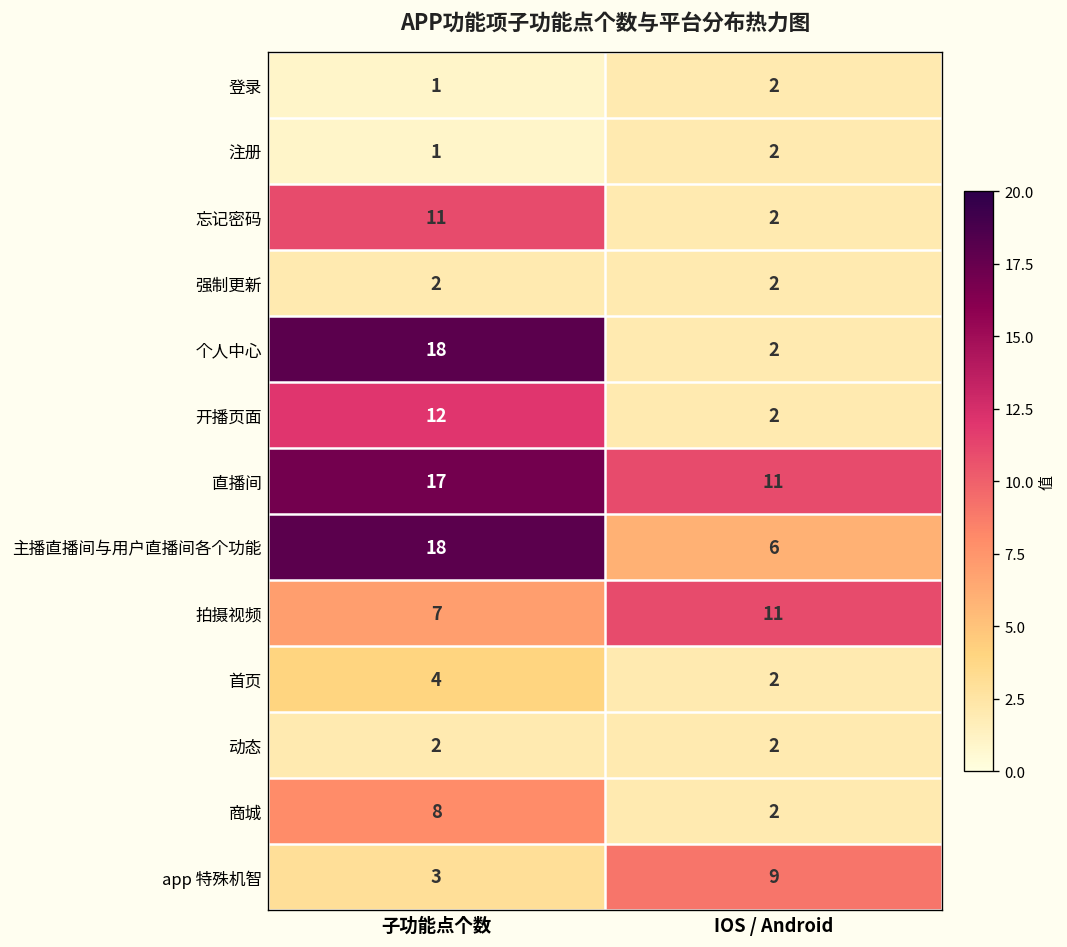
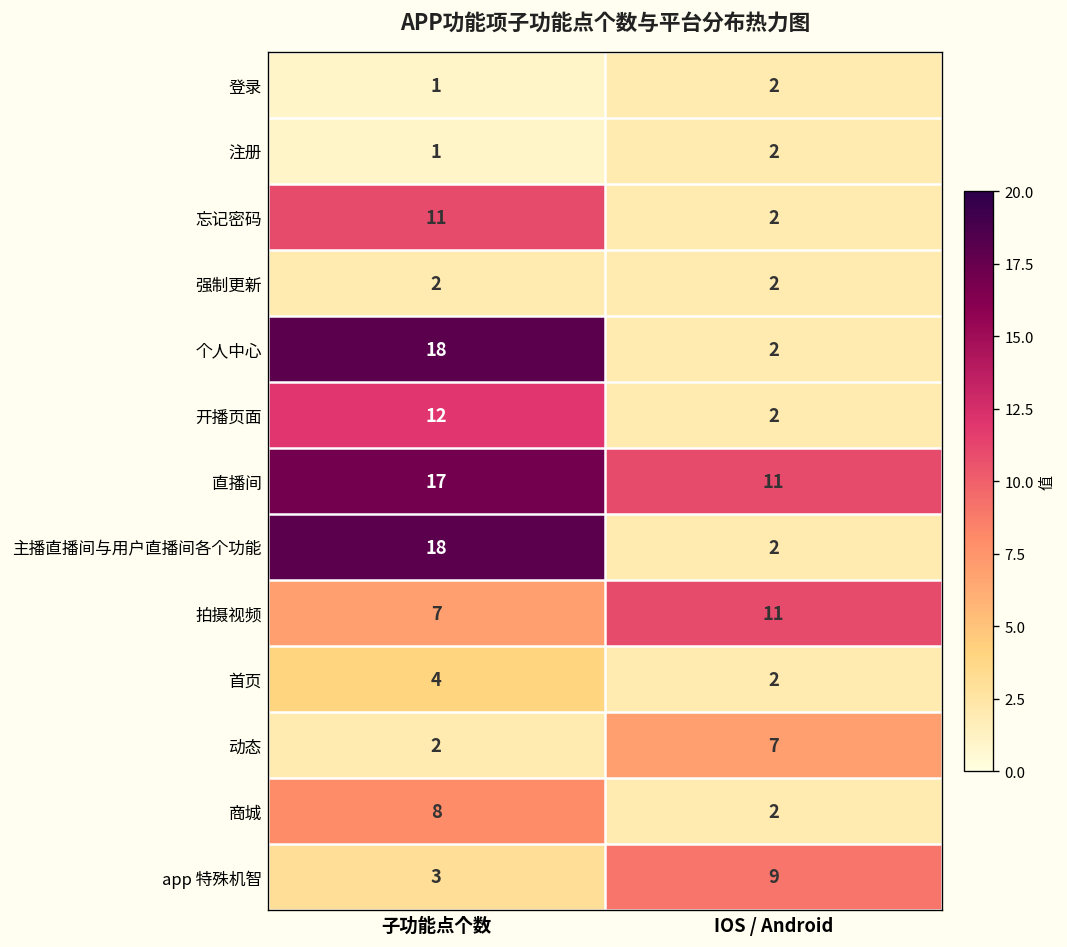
主播直播间与用户直播间各个功能, IOS / Android: 6 -> 2
动态, IOS / Android: 2 -> 7
